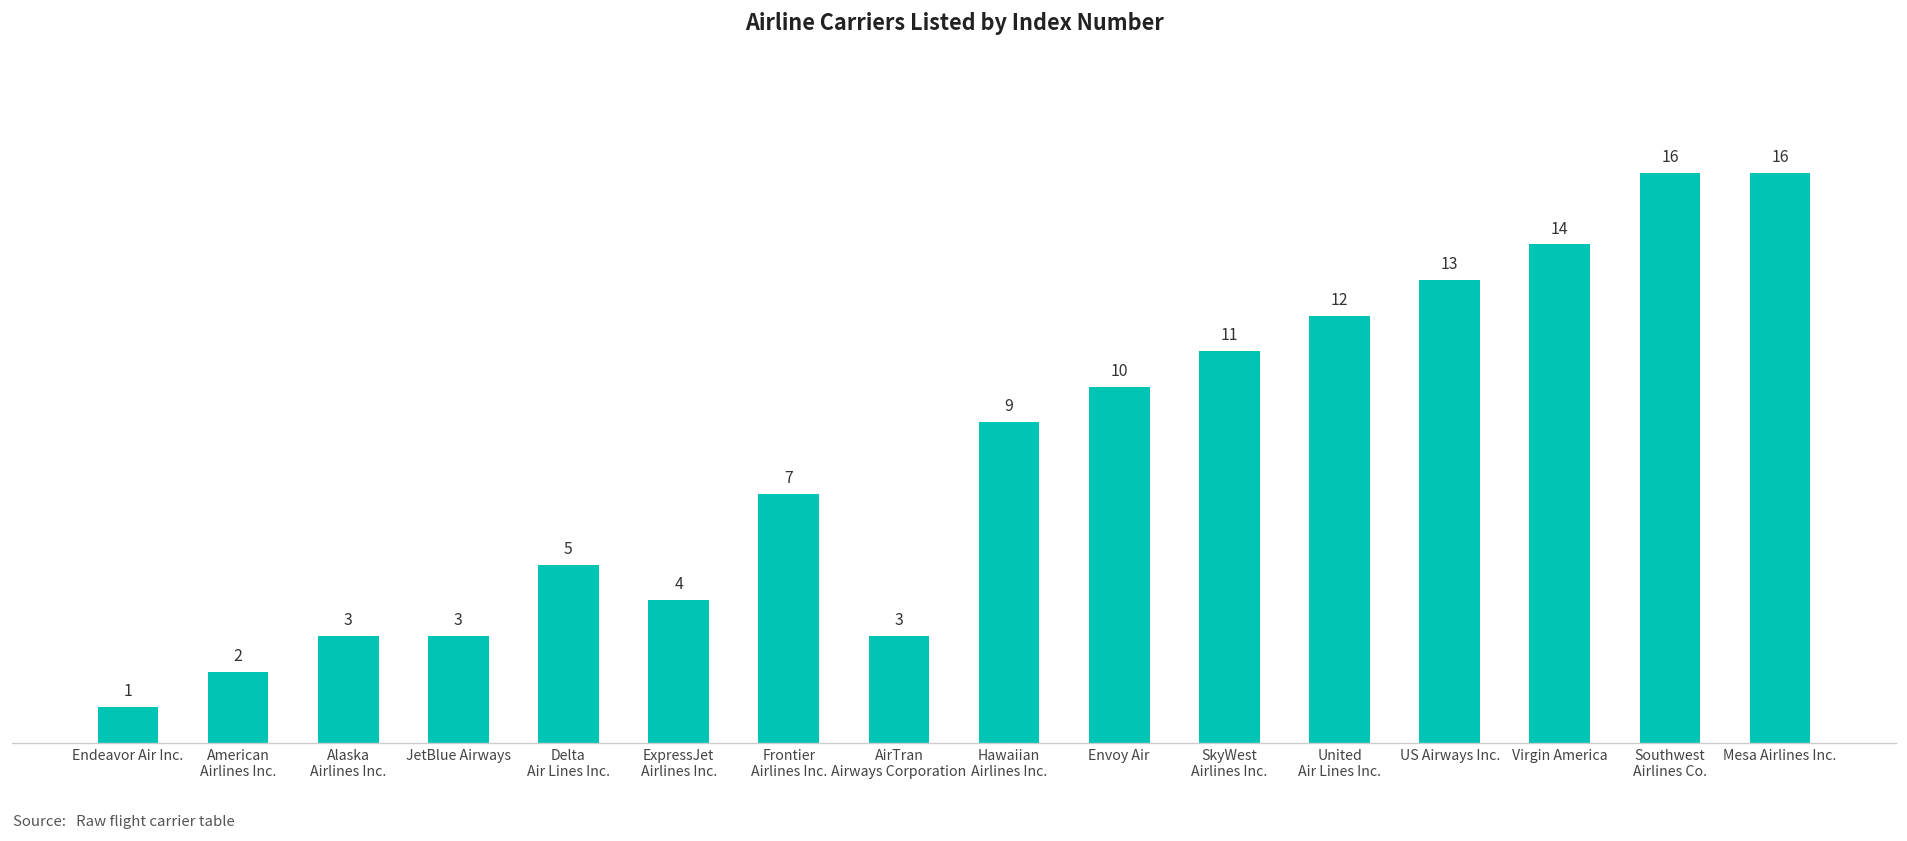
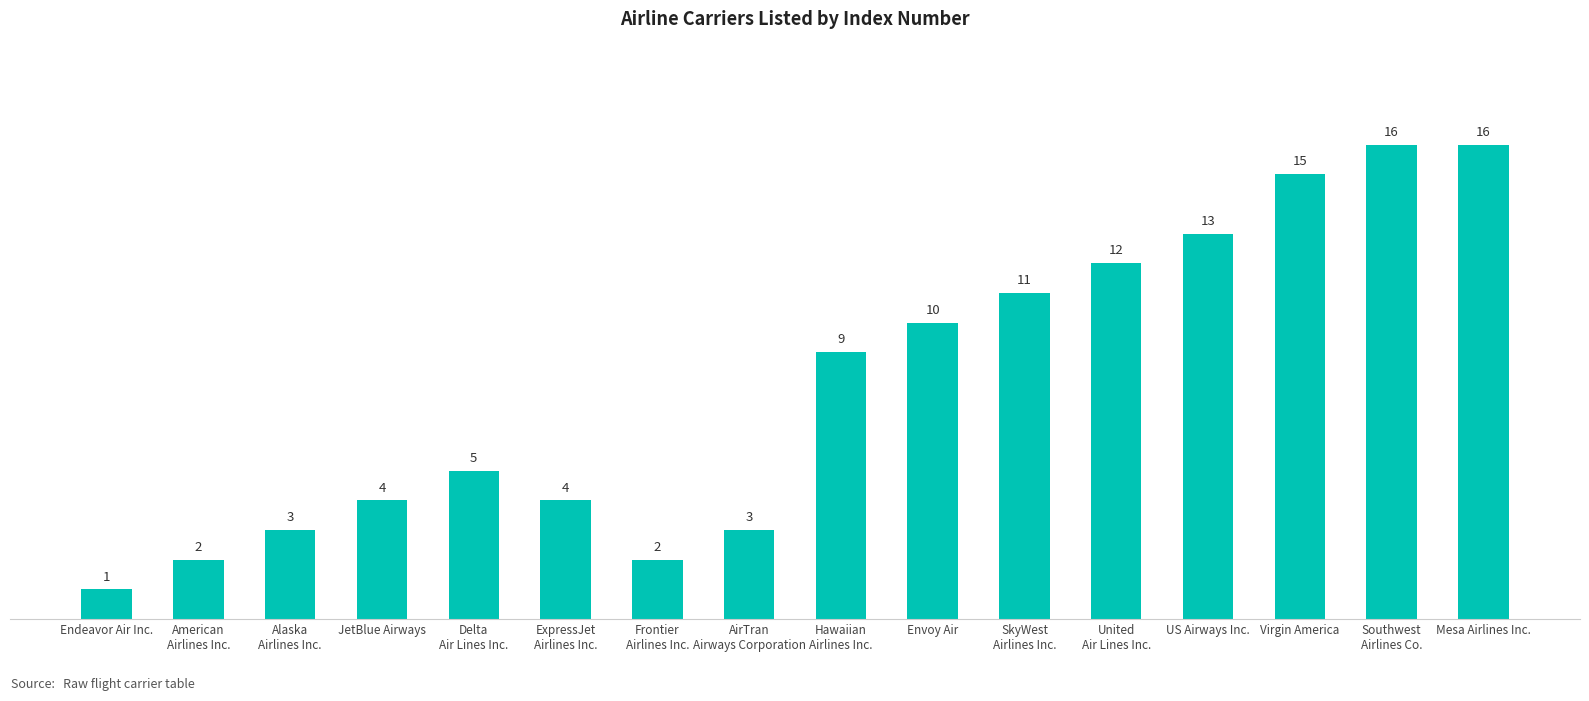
JetBlue Airways: 3 -> 4
Frontier Airlines Inc.: 7 -> 2
Virgin America: 14 -> 15
